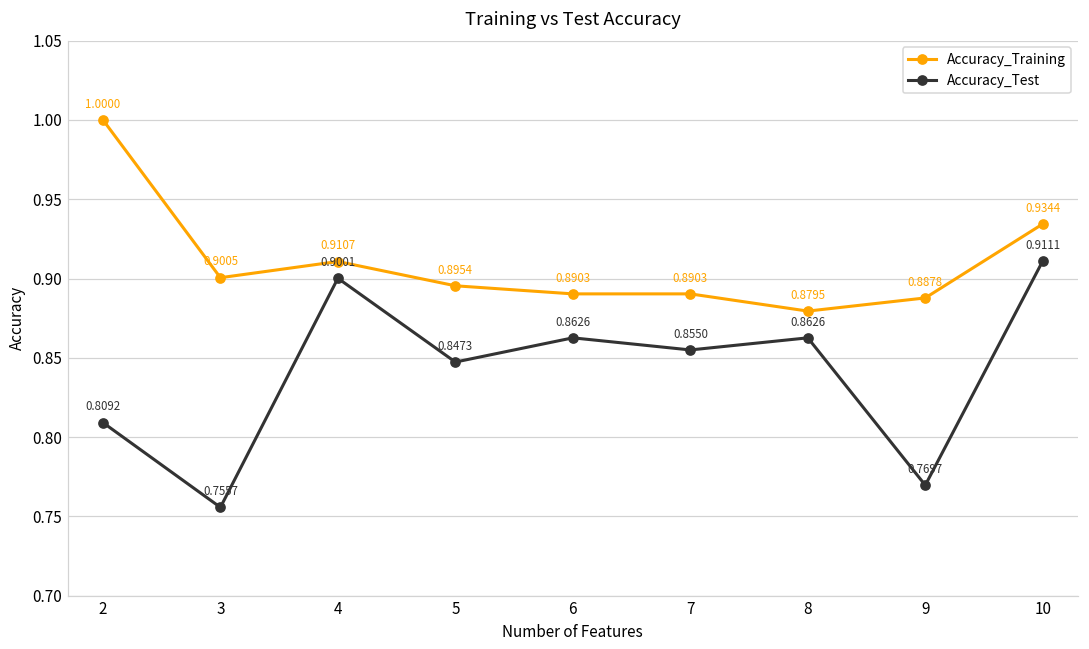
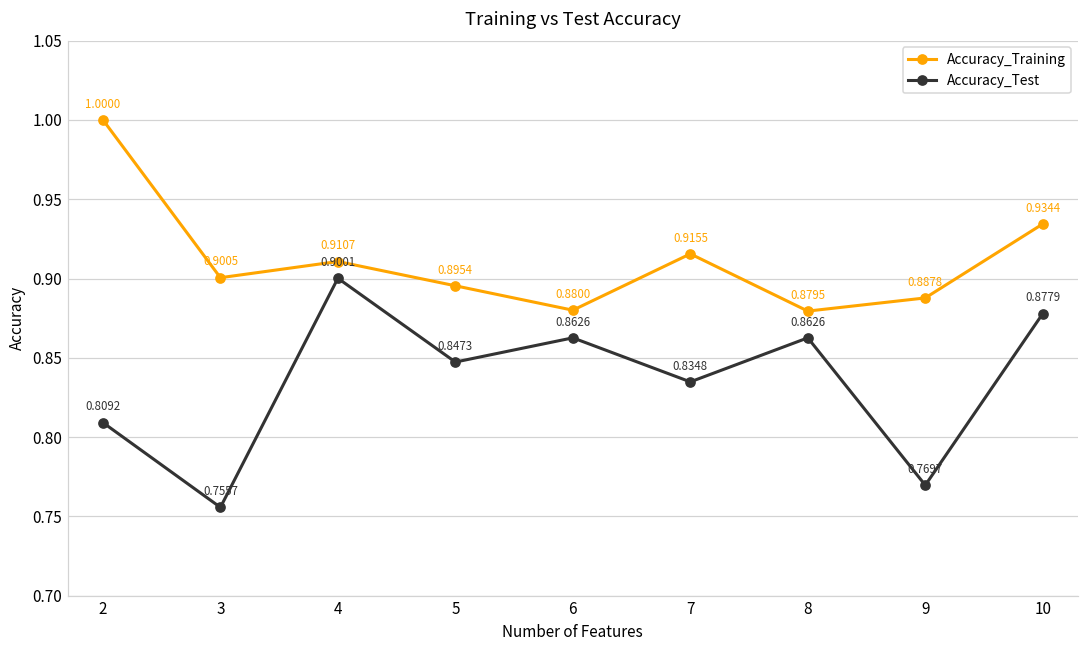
Accuracy_Training, 6: 0.8903 -> 0.8800
Accuracy_Training, 7: 0.8903 -> 0.9155
Accuracy_Test, 7: 0.8550 -> 0.8348
Accuracy_Test, 10: 0.9111 -> 0.8779
